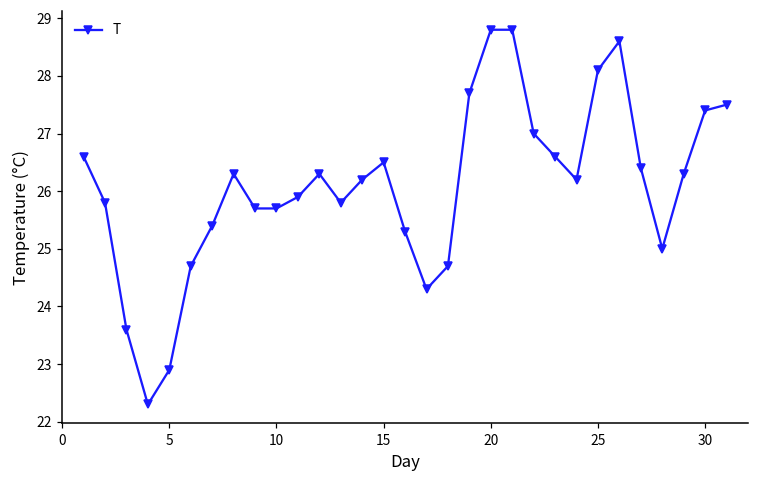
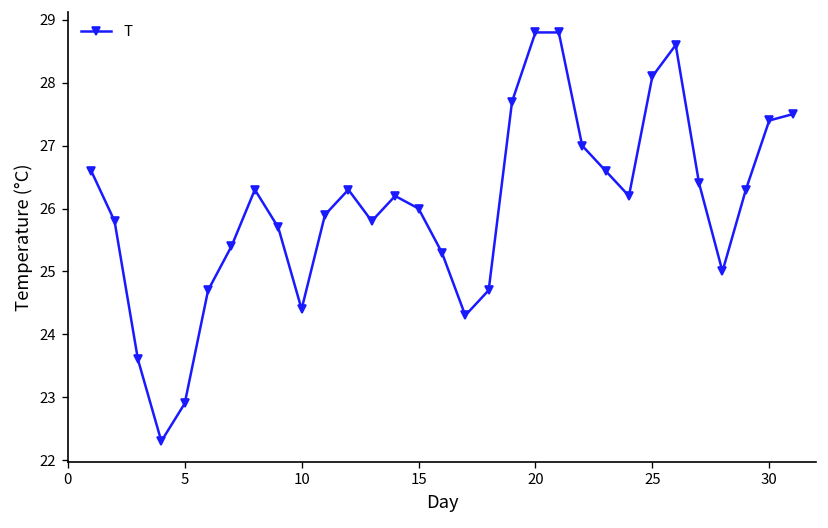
10: 25.7 -> 24.4
15: 26.5 -> 26.0
